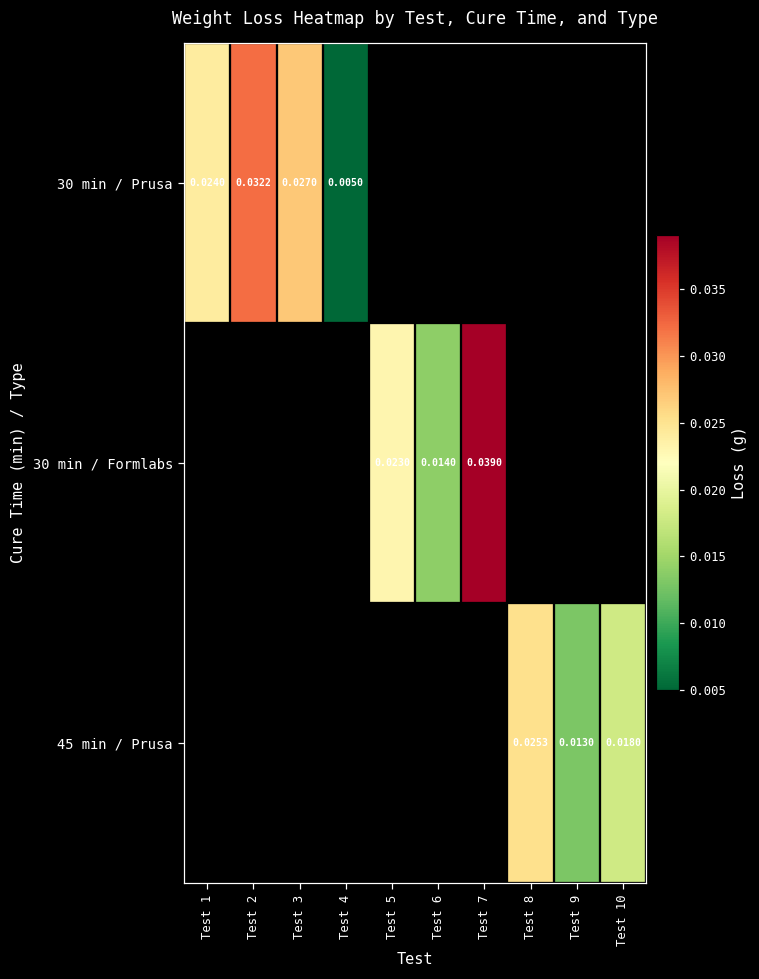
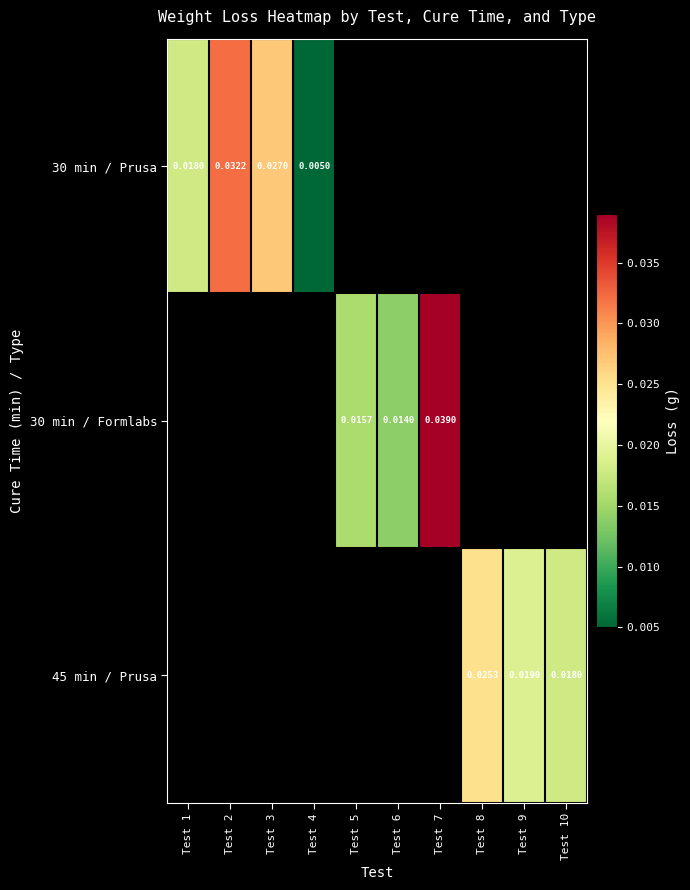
30 min / Prusa, Test 1: 0.0240 -> 0.0180
30 min / Formlabs, Test 5: 0.0230 -> 0.0157
45 min / Prusa, Test 9: 0.0130 -> 0.0190
